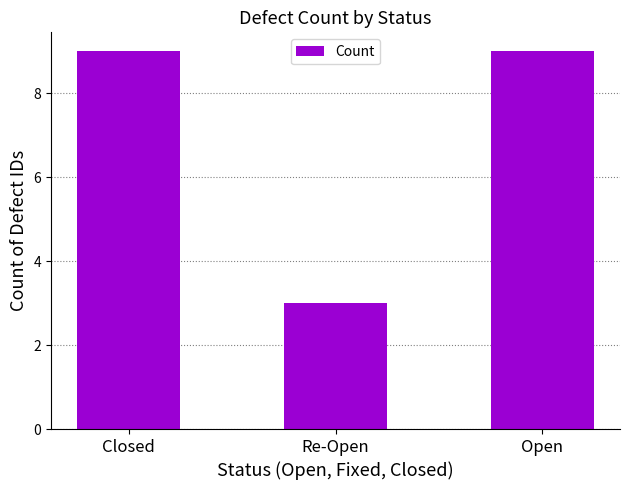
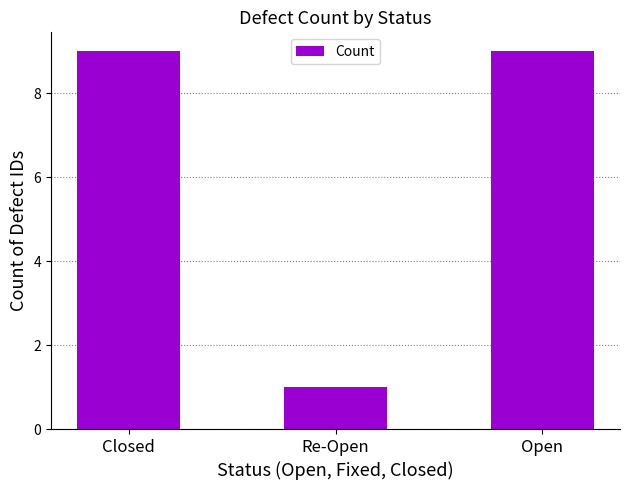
Re-Open: 3 -> 1
